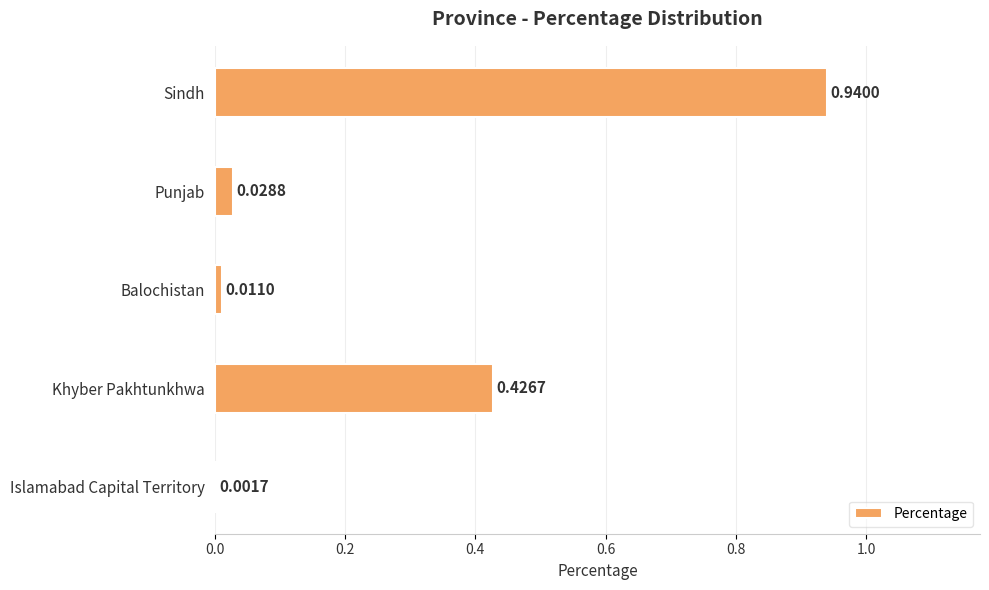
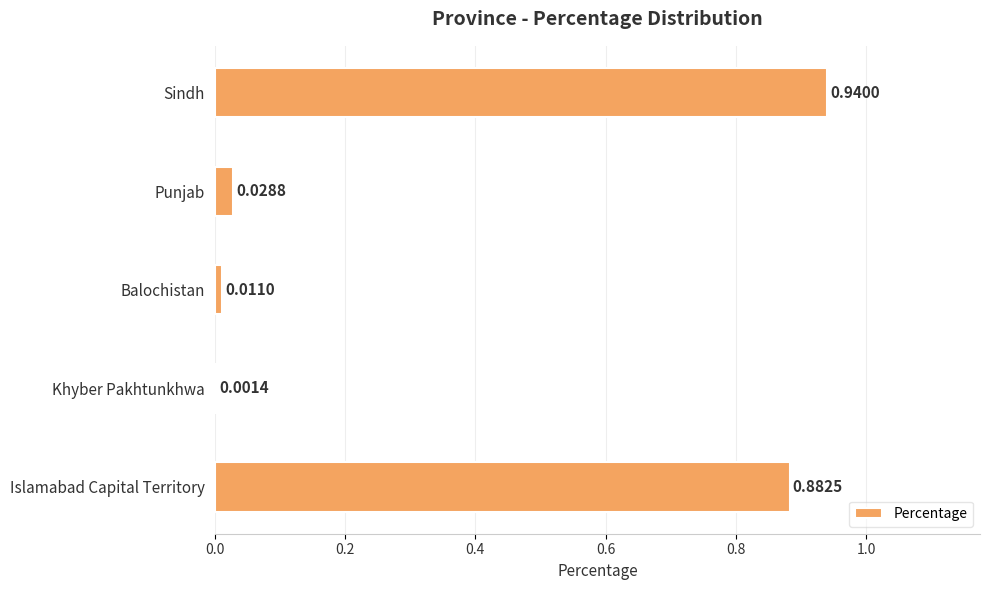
Khyber Pakhtunkhwa: 0.4267 -> 0.0014
Islamabad Capital Territory: 0.0017 -> 0.8825
